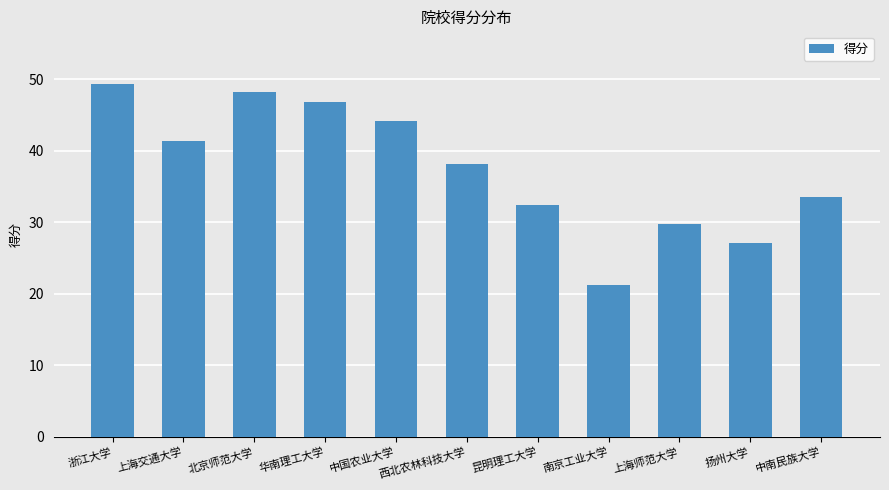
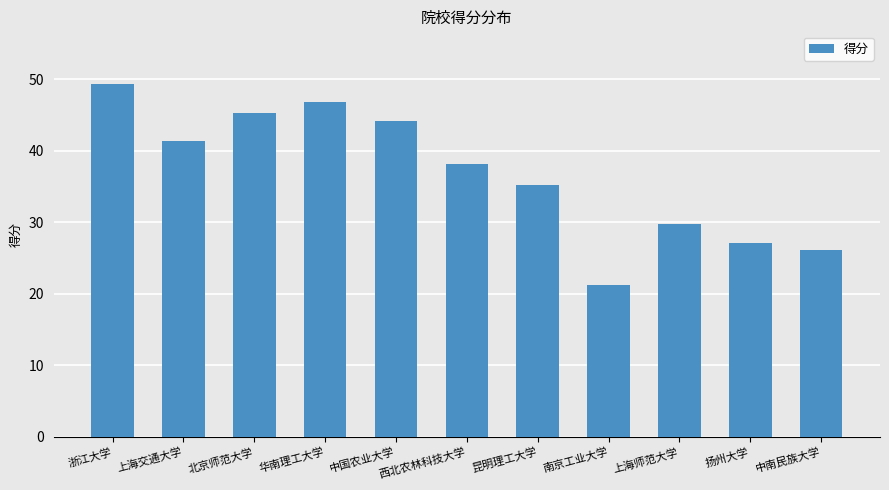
北京师范大学: 48 -> 45
昆明理工大学: 32 -> 35
中南民族大学: 34 -> 26
